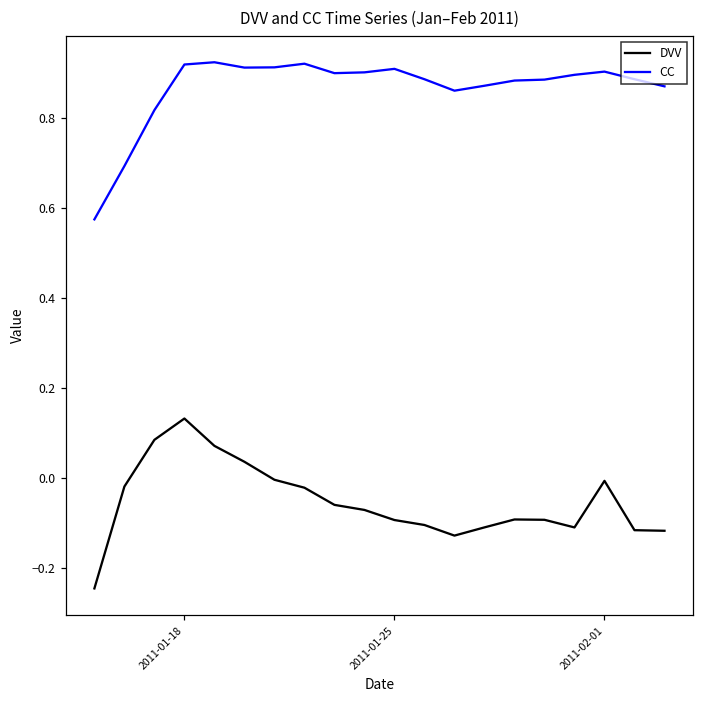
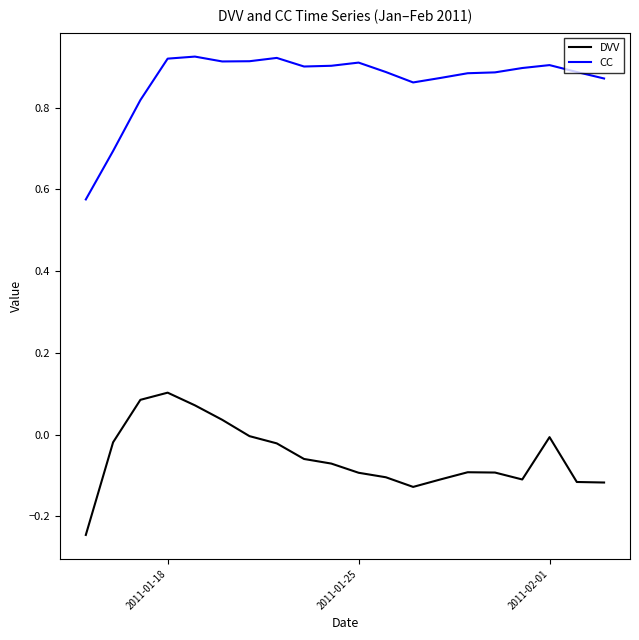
DVV, 2011-01-18: 0.13 -> 0.10
